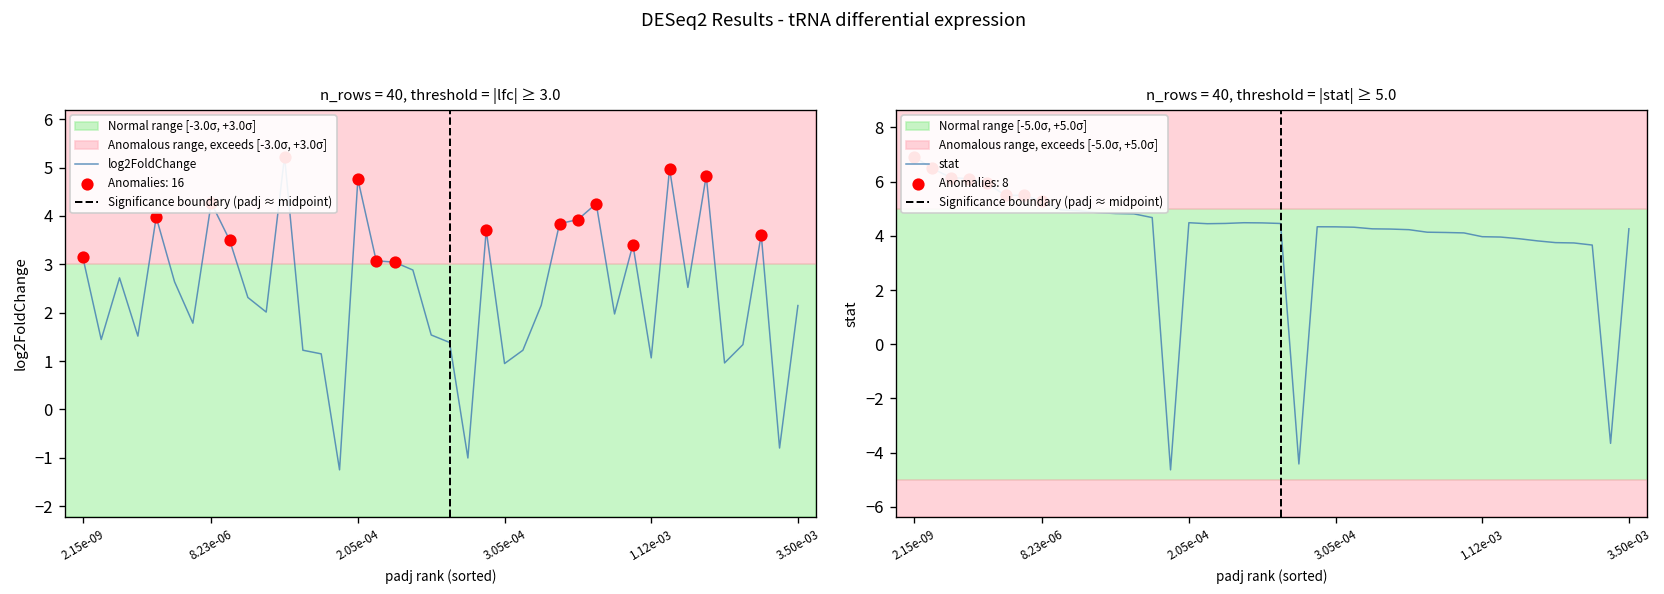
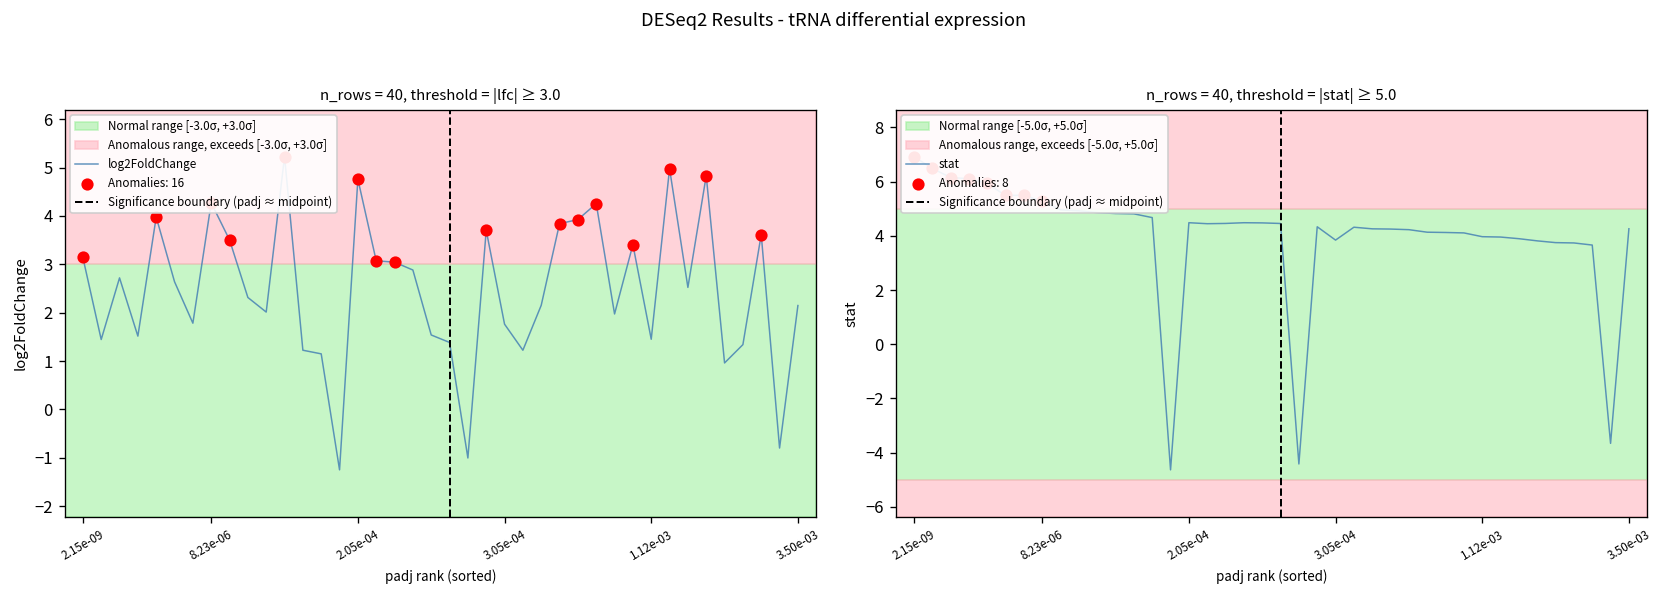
n_rows = 40, threshold = |lfc| ≥ 3.0, log2FoldChange, 3.05e-04: 0.9 -> 1.8
n_rows = 40, threshold = |lfc| ≥ 3.0, log2FoldChange, 1.12e-03: 1.1 -> 1.5
n_rows = 40, threshold = |stat| ≥ 5.0, stat, 3.05e-04: 4.3 -> 3.8
